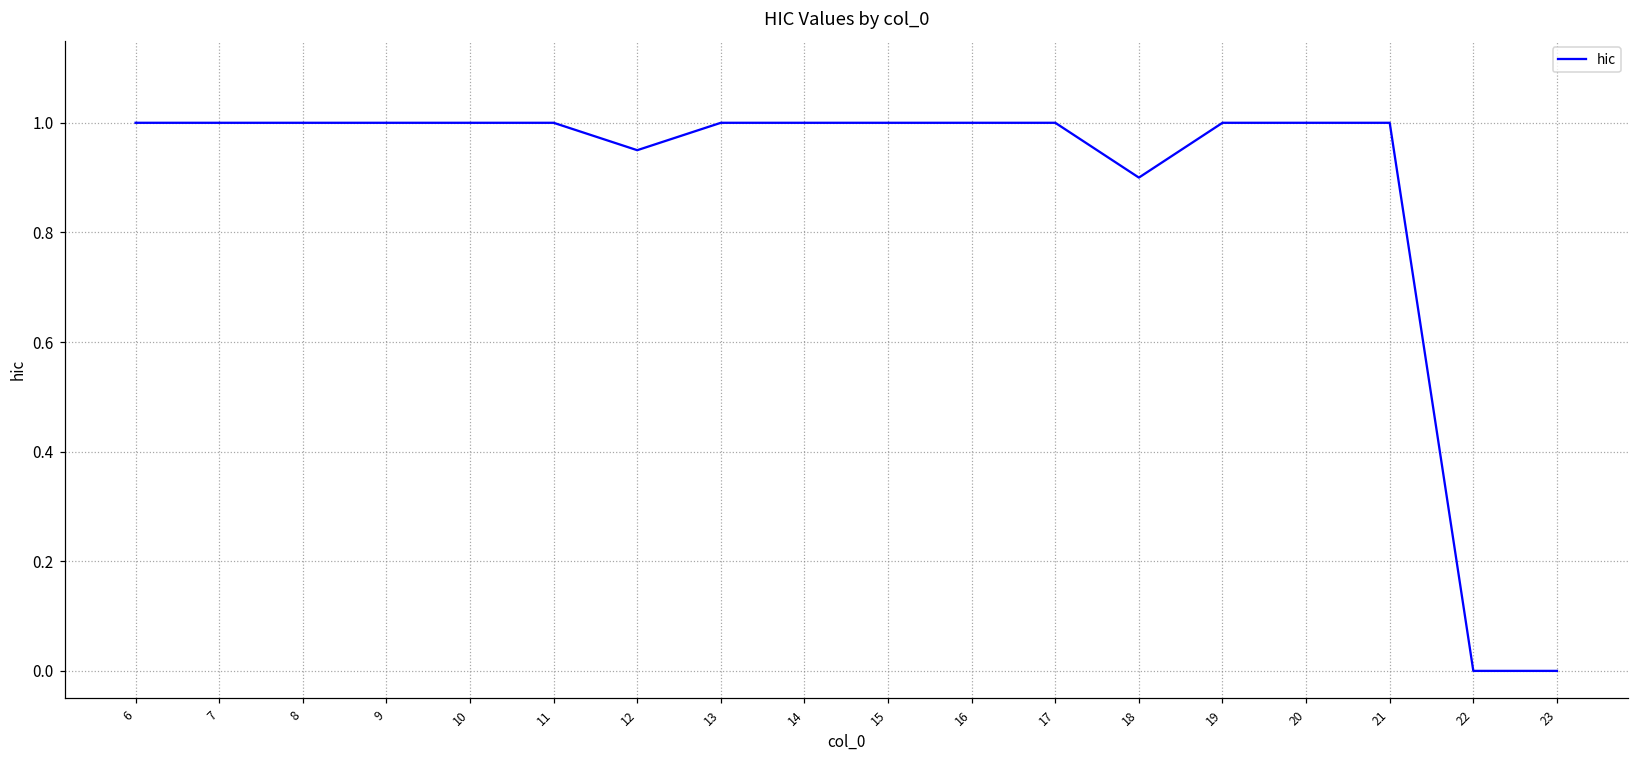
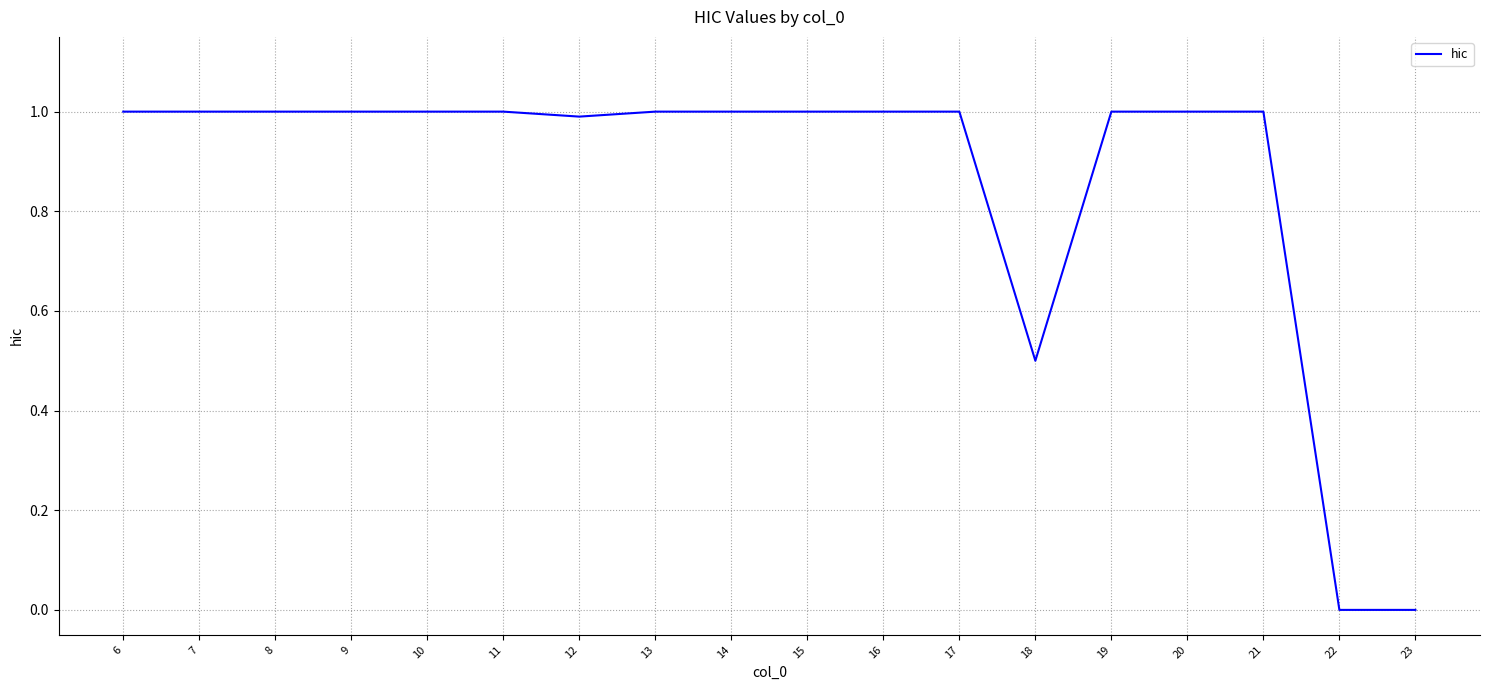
12: 0.95 -> 0.99
18: 0.9 -> 0.5
